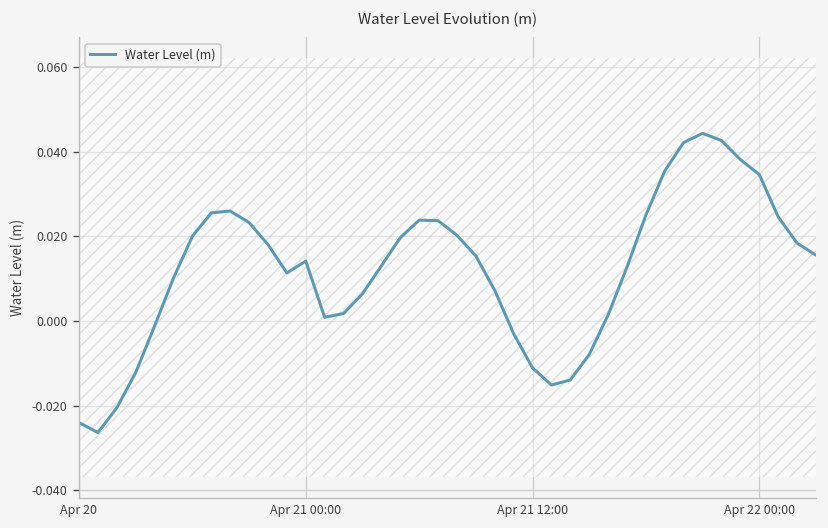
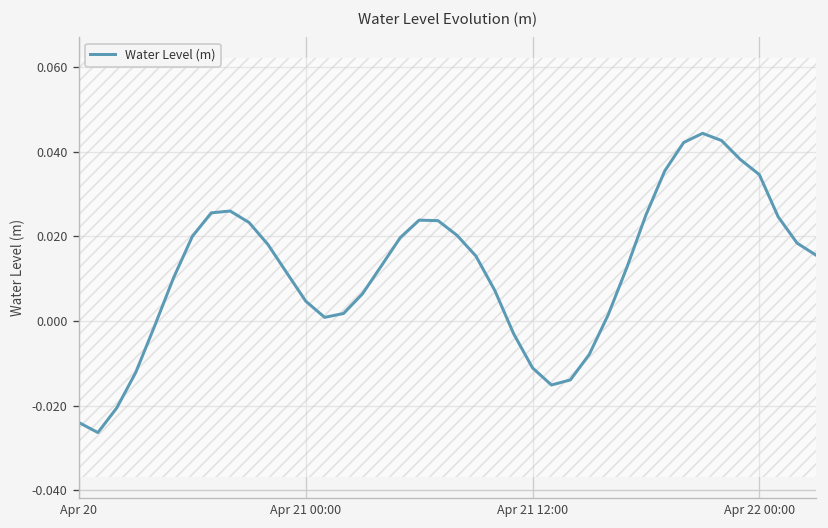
Water Level (m), Apr 21 00:00: 0.014 -> 0.005
